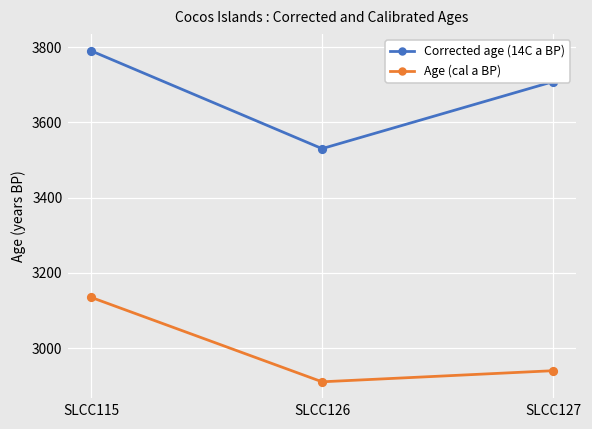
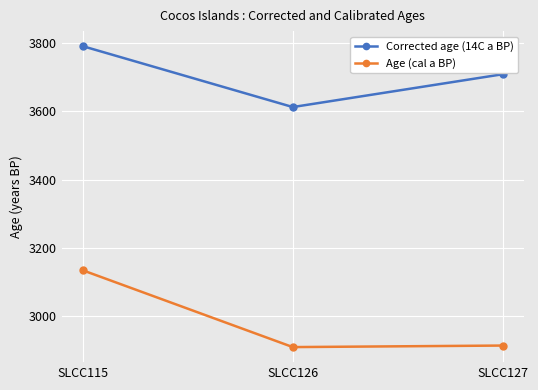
Corrected age (14C a BP), SLCC126: 3530 -> 3610
Age (cal a BP), SLCC127: 2940 -> 2920
